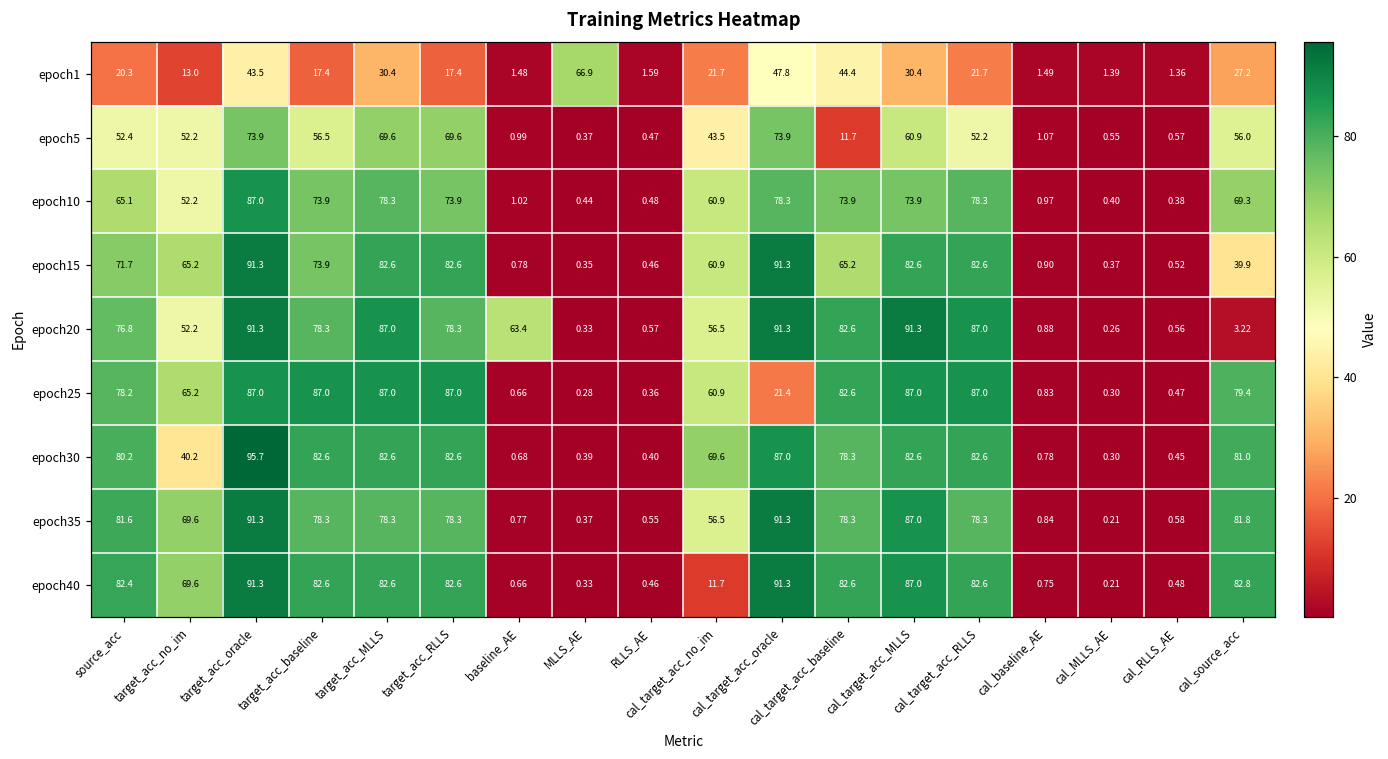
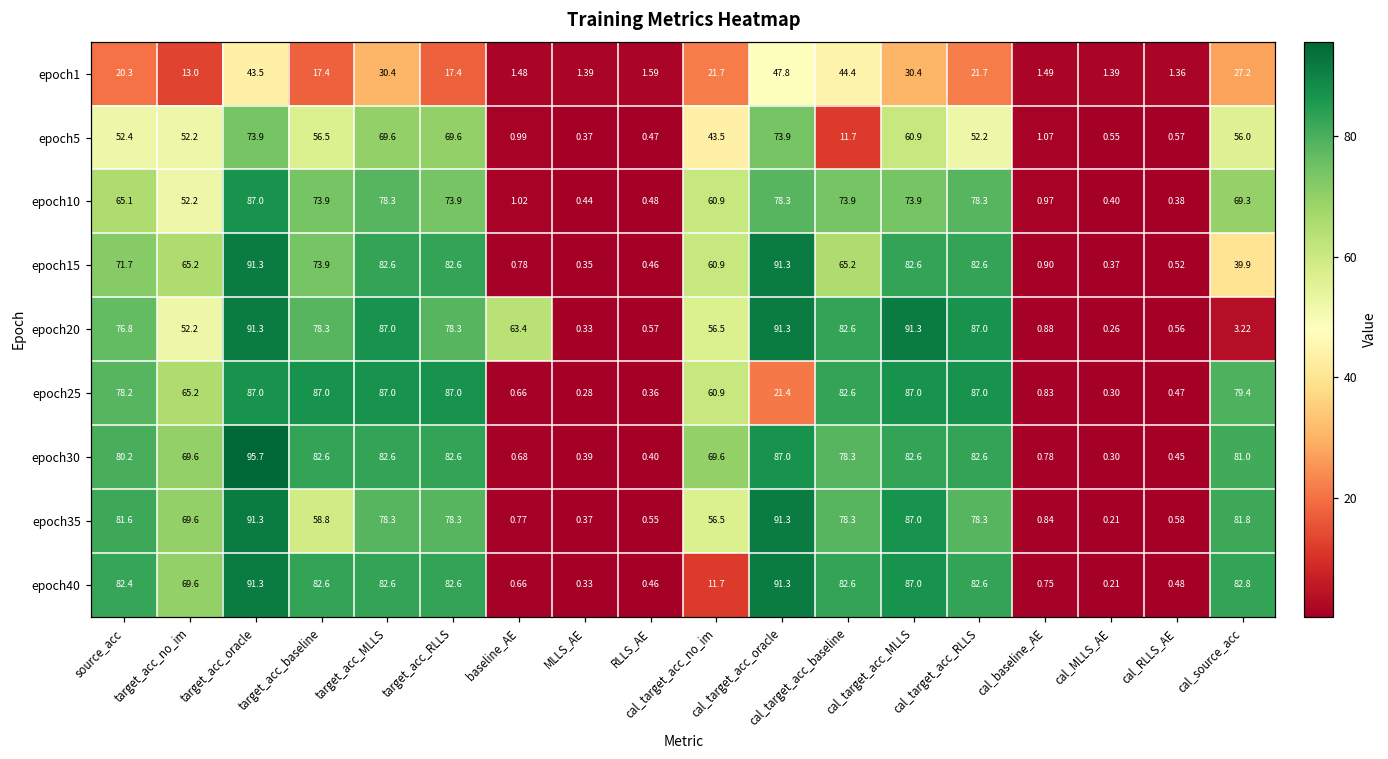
epoch1, MLLS_AE: 66.9 -> 1.39
epoch30, target_acc_no_im: 40.2 -> 69.6
epoch35, target_acc_baseline: 78.3 -> 58.8
